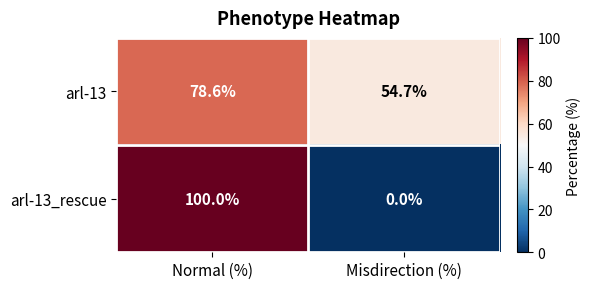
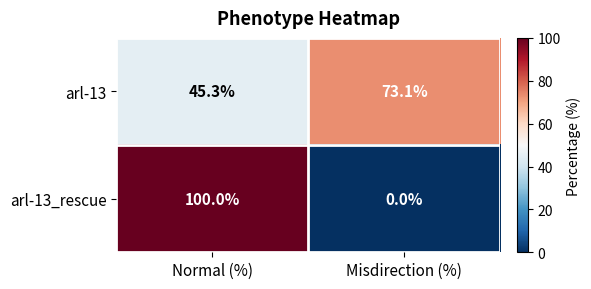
arl-13, Normal (%): 78.6% -> 45.3%
arl-13, Misdirection (%): 54.7% -> 73.1%
